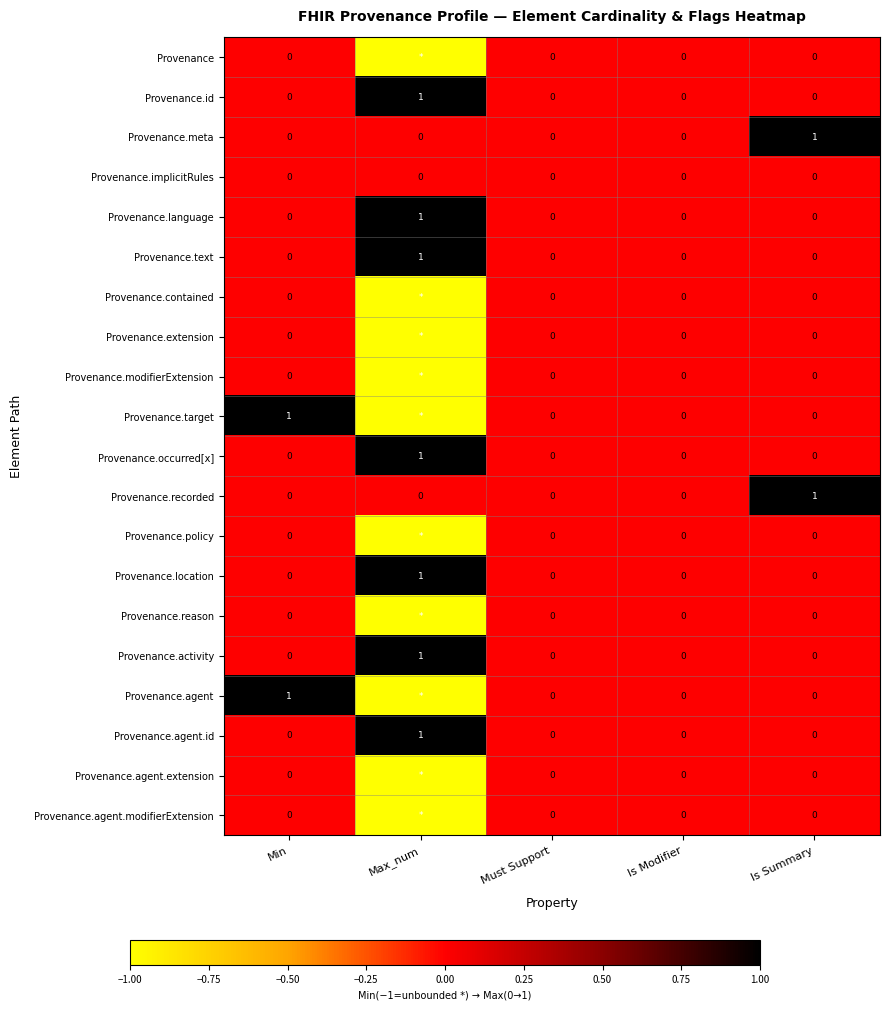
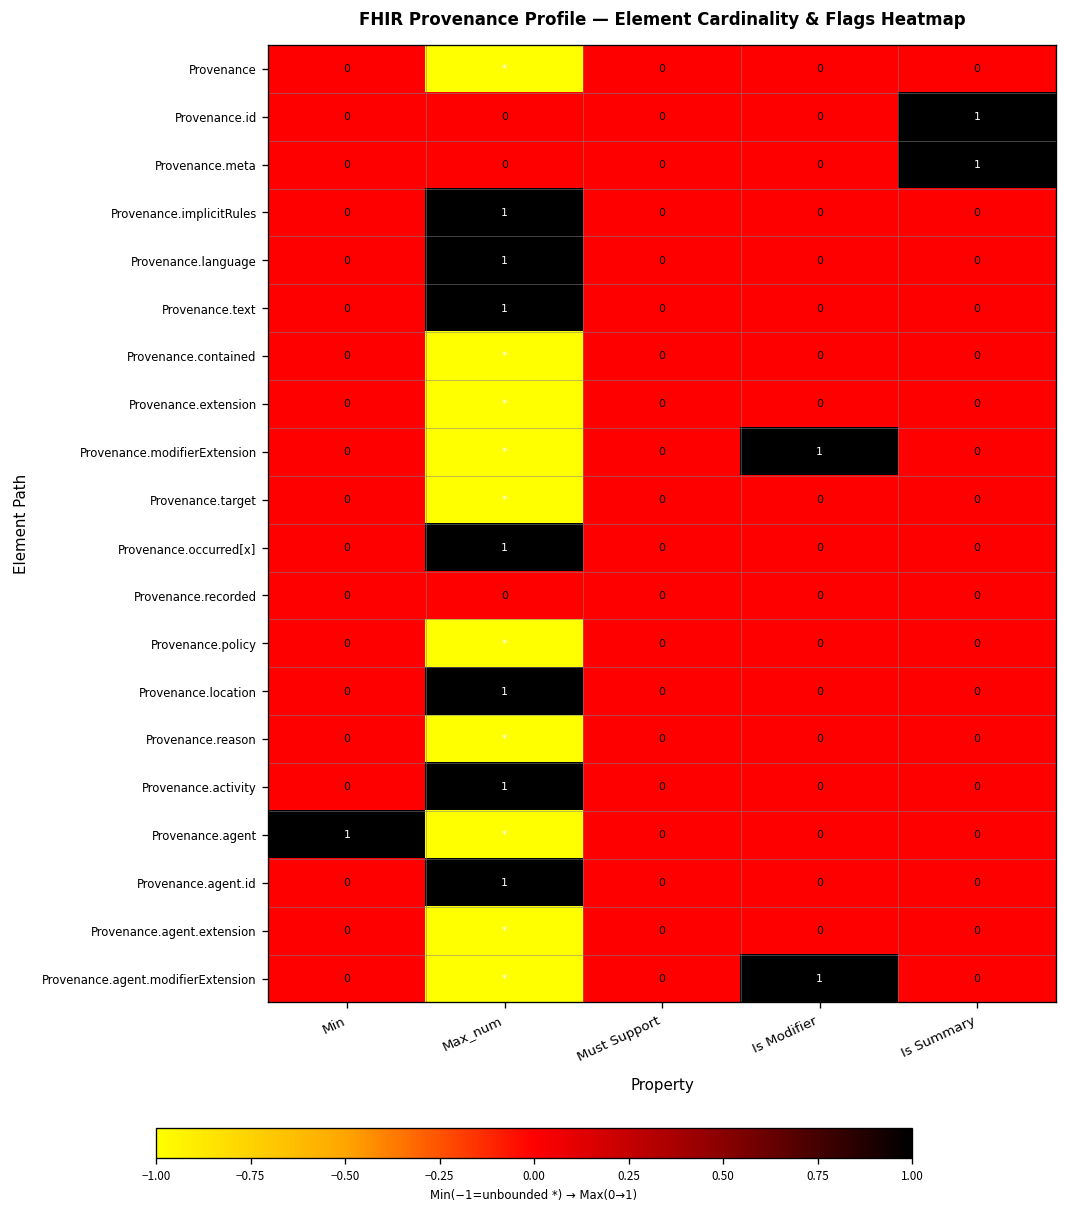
Provenance.id, Max_num: 1 -> 0
Provenance.id, Is Summary: 0 -> 1
Provenance.implicitRules, Max_num: 0 -> 1
Provenance.modifierExtension, Is Modifier: 0 -> 1
Provenance.target, Min: 1 -> 0
Provenance.recorded, Is Summary: 1 -> 0
Provenance.agent.modifierExtension, Is Modifier: 0 -> 1
